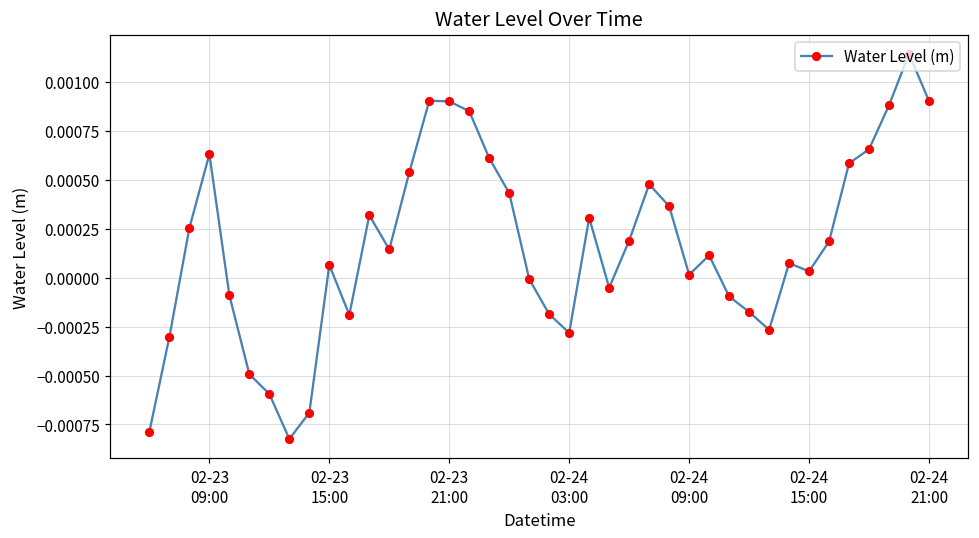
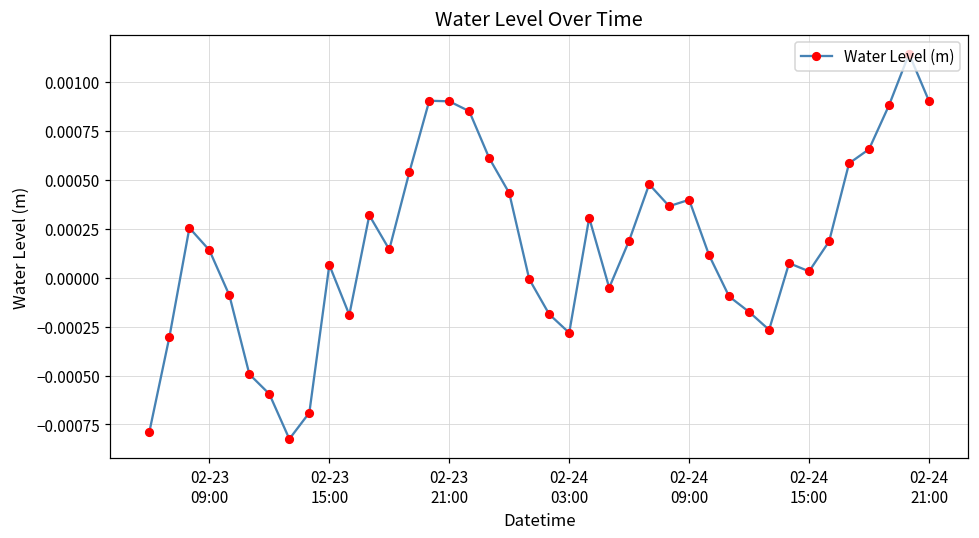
02-23 09:00: 0.00063 -> 0.00014
02-24 09:00: 0.00001 -> 0.00040
